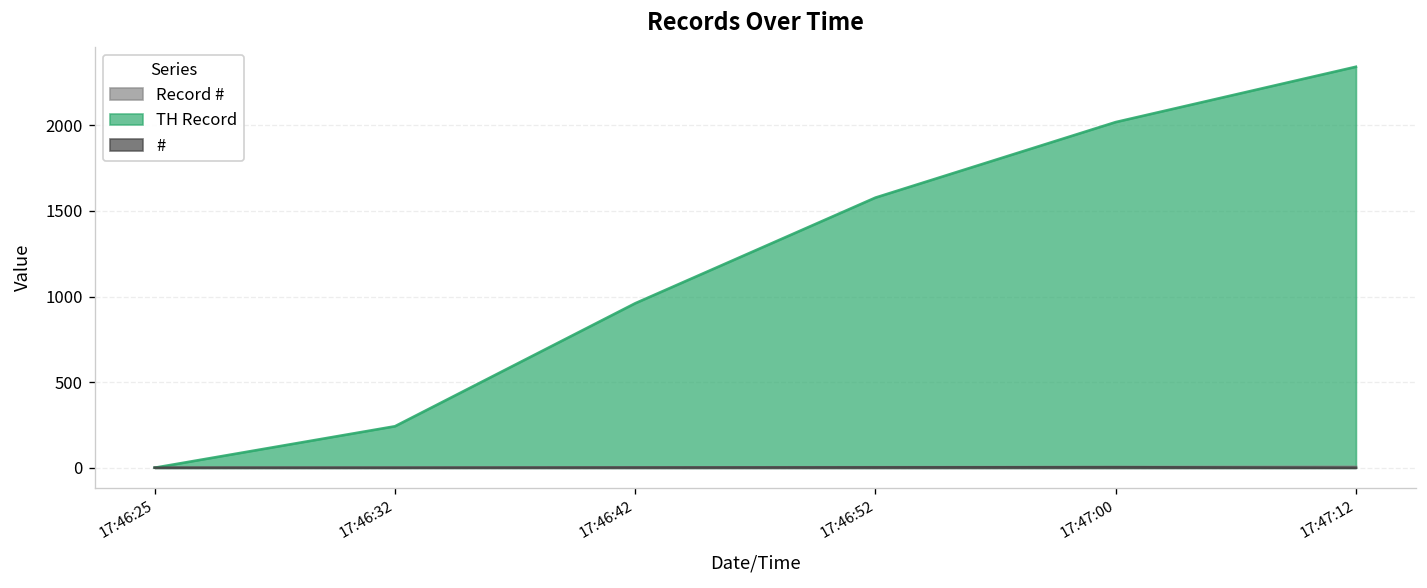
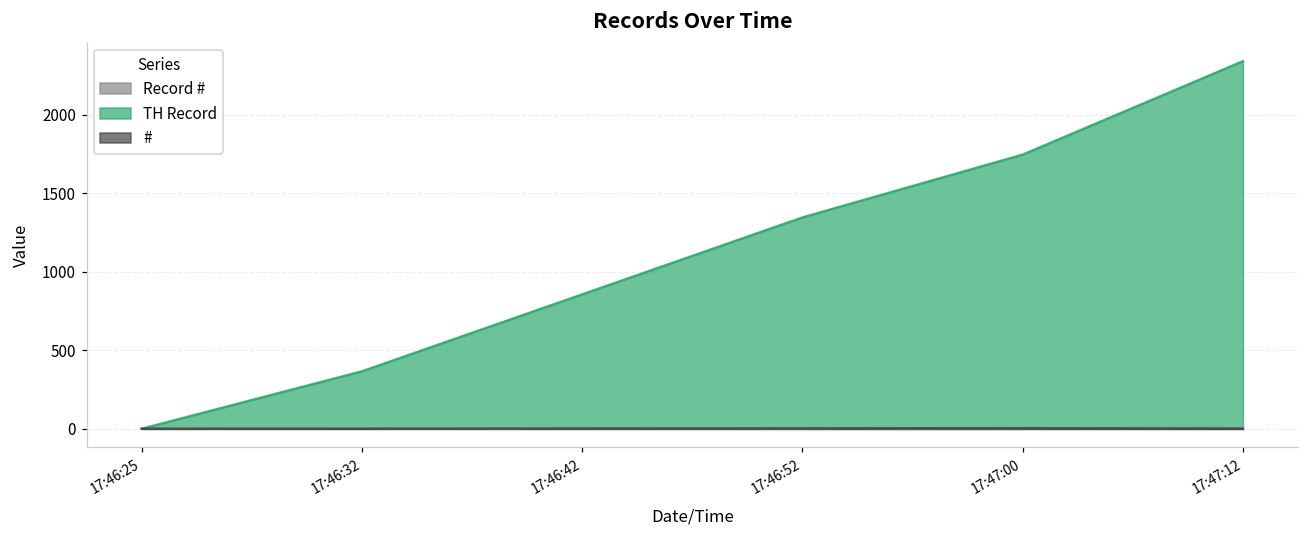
TH Record, 17:46:32: 240 -> 370
TH Record, 17:46:42: 960 -> 860
TH Record, 17:46:52: 1580 -> 1350
TH Record, 17:47:00: 2020 -> 1750
